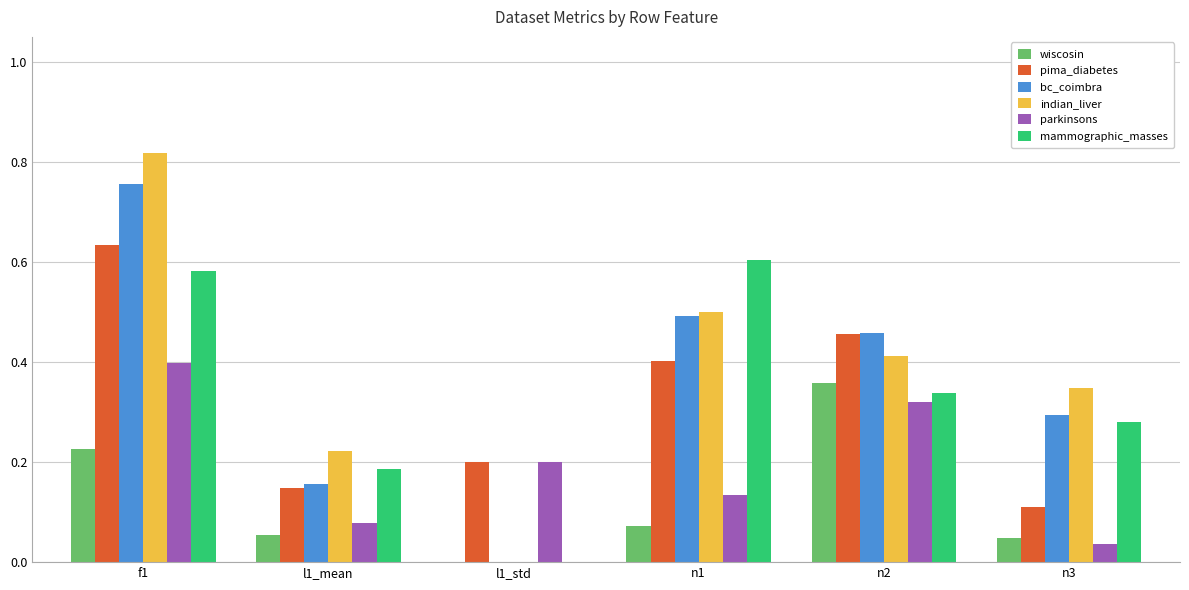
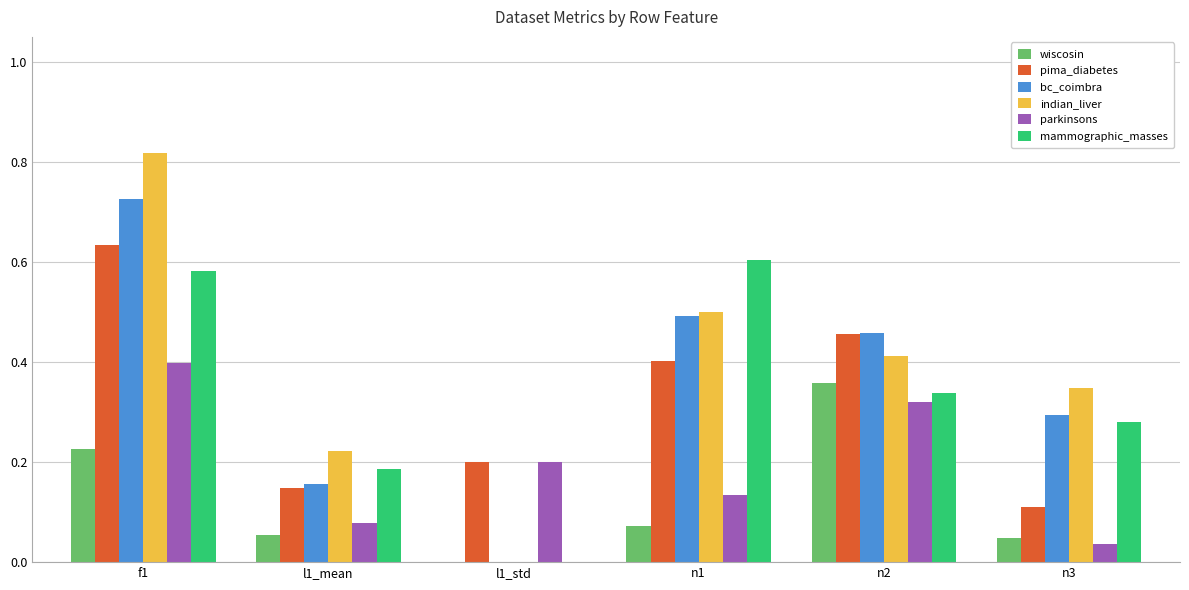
bc_coimbra, f1: 0.76 -> 0.73
